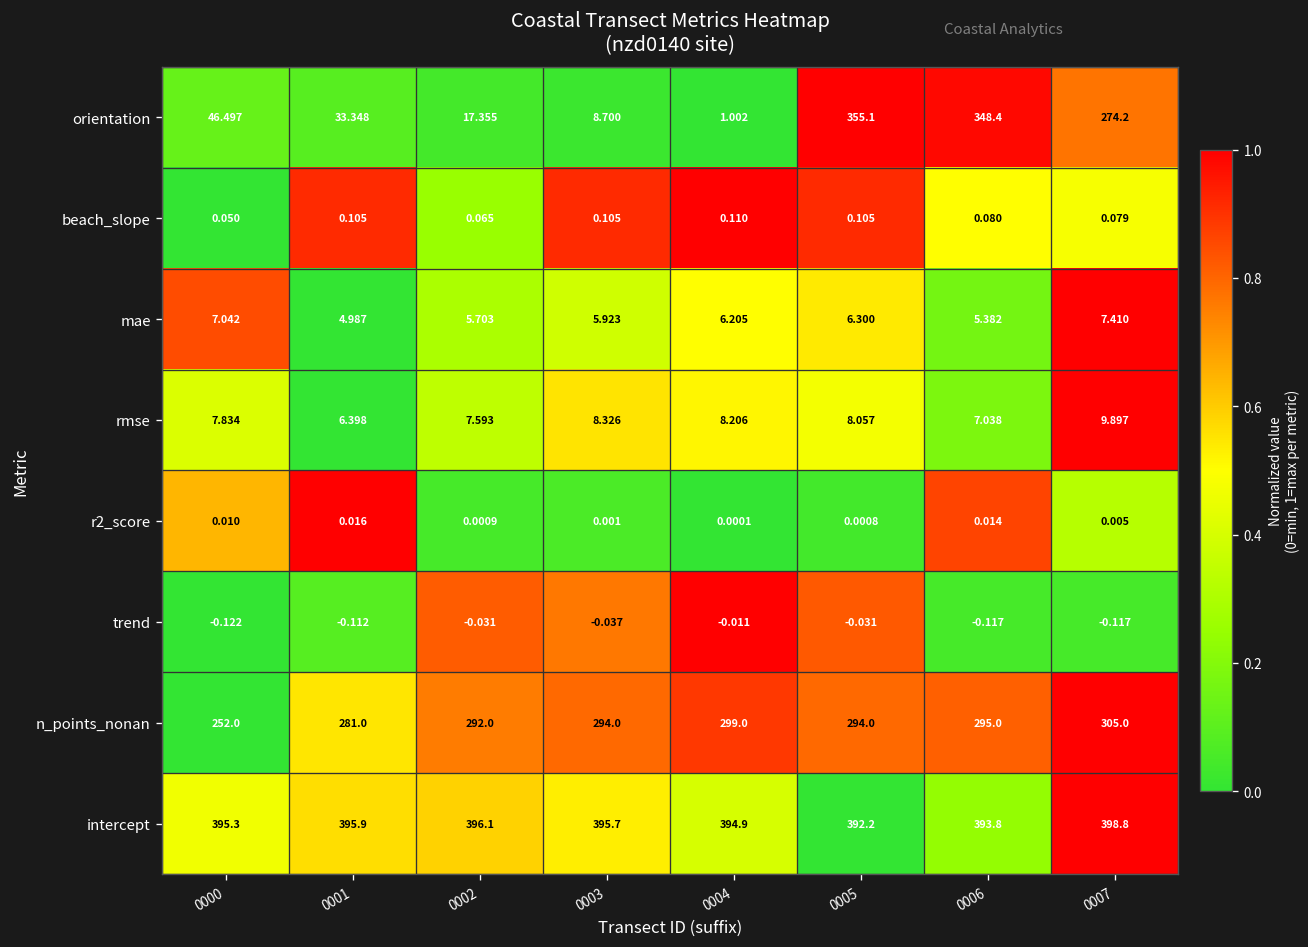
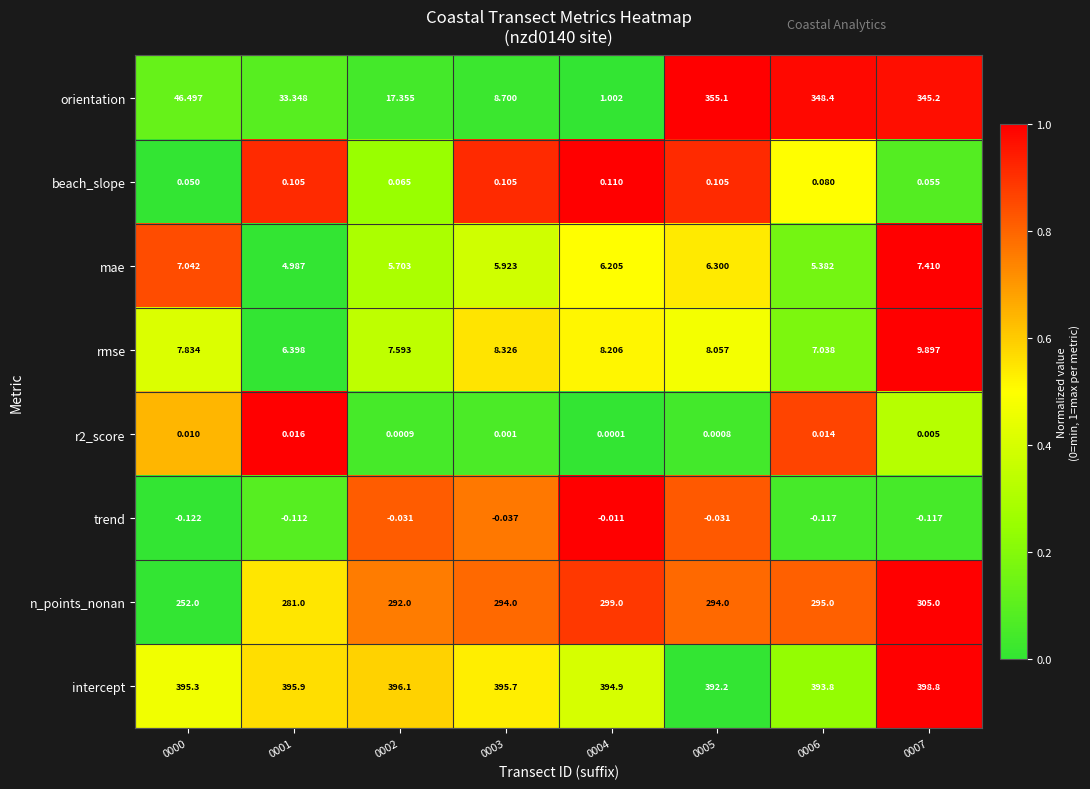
orientation, 0007: 274.2 -> 345.2
beach_slope, 0007: 0.079 -> 0.055
